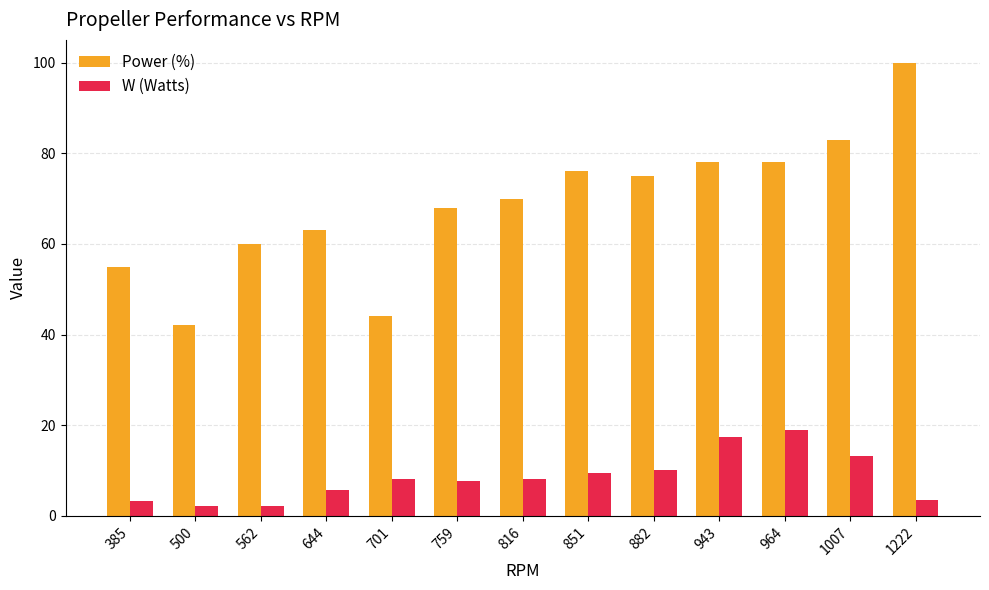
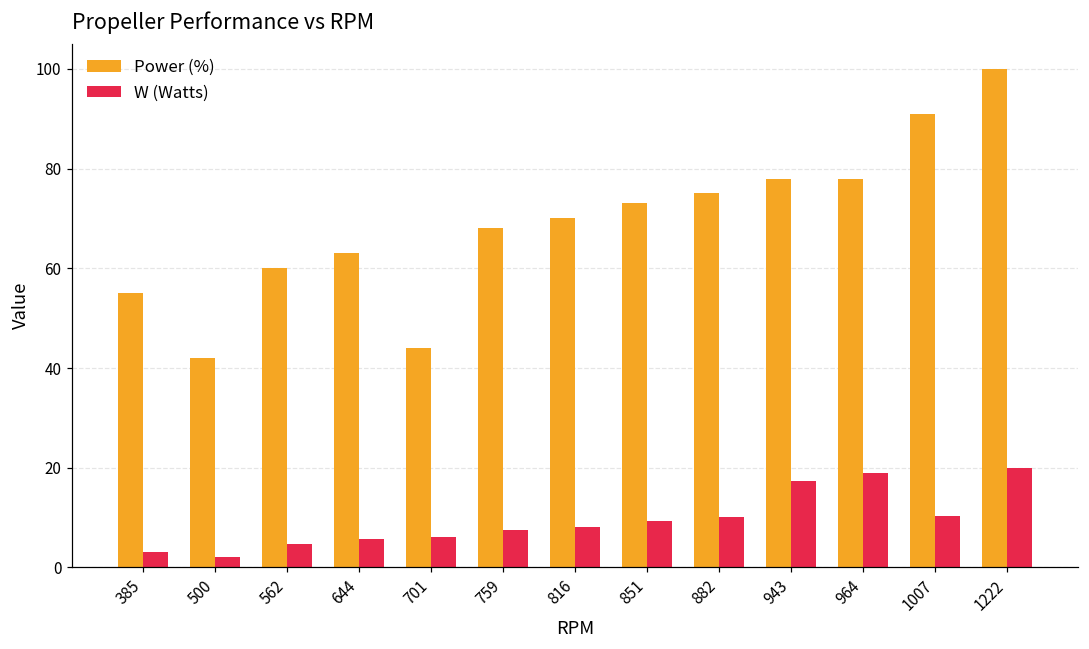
W (Watts), 562: 2 -> 5
W (Watts), 701: 8 -> 6
Power (%), 851: 76 -> 73
Power (%), 1007: 83 -> 91
W (Watts), 1007: 13 -> 10
W (Watts), 1222: 4 -> 20
